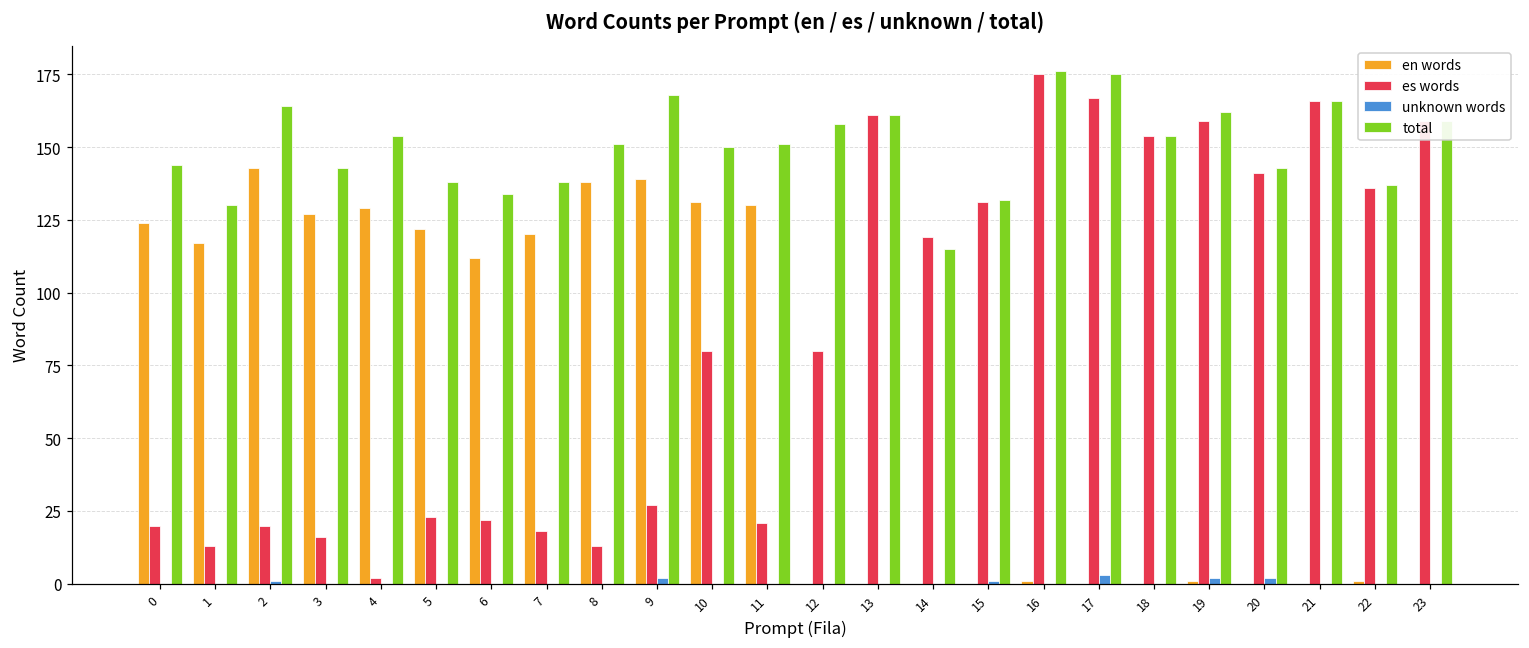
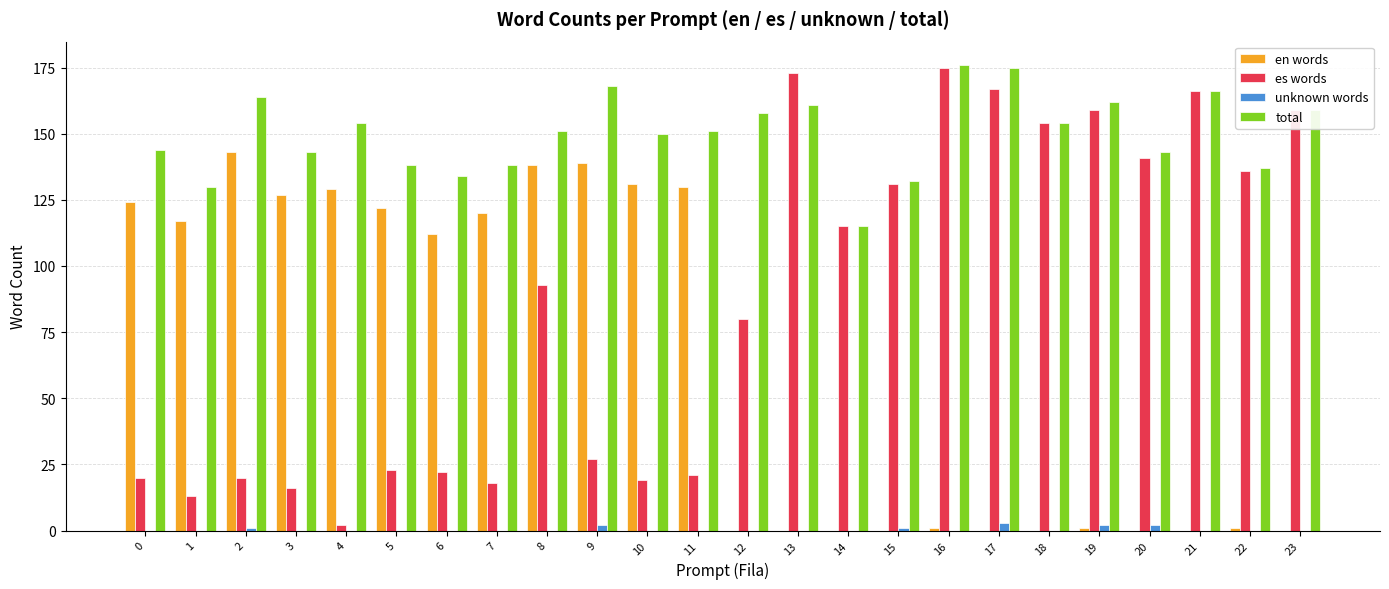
es words, 8: 13 -> 93
es words, 10: 80 -> 19
es words, 13: 161 -> 173
es words, 14: 119 -> 115
